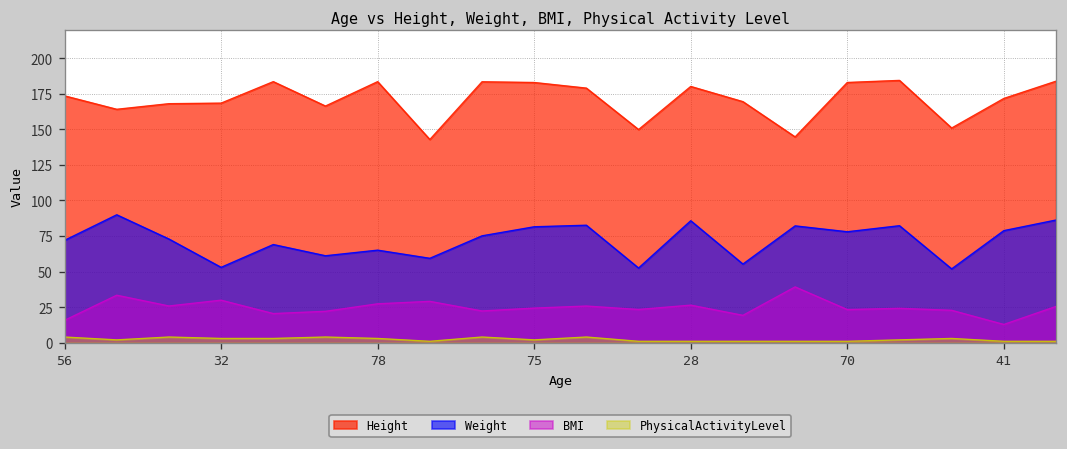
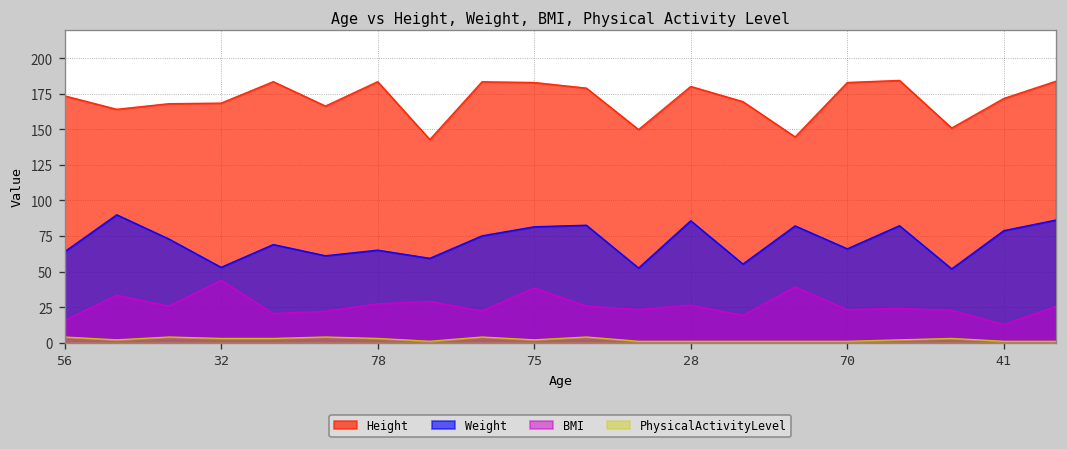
Weight, 56: 72 -> 64
BMI, 32: 30 -> 44
BMI, 75: 24 -> 38
Weight, 70: 78 -> 66
